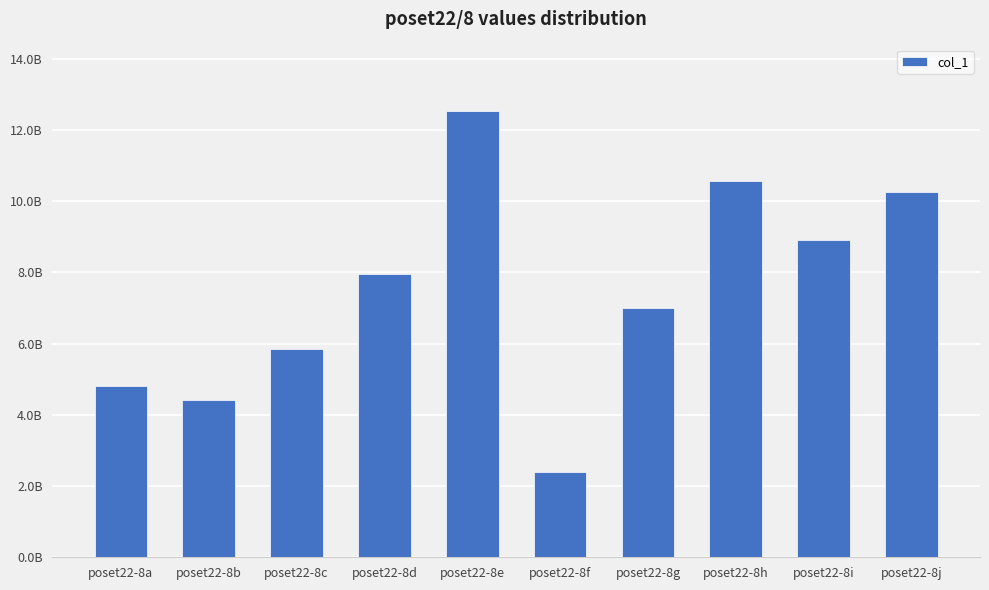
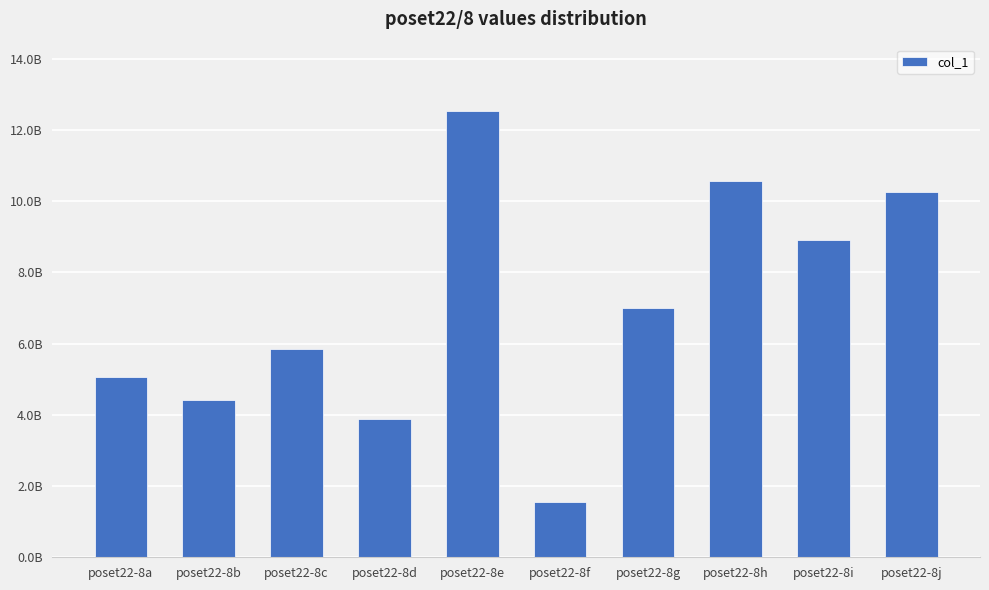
poset22-8a: 4800000000 -> 5100000000
poset22-8d: 8000000000 -> 3900000000
poset22-8f: 2400000000 -> 1600000000
